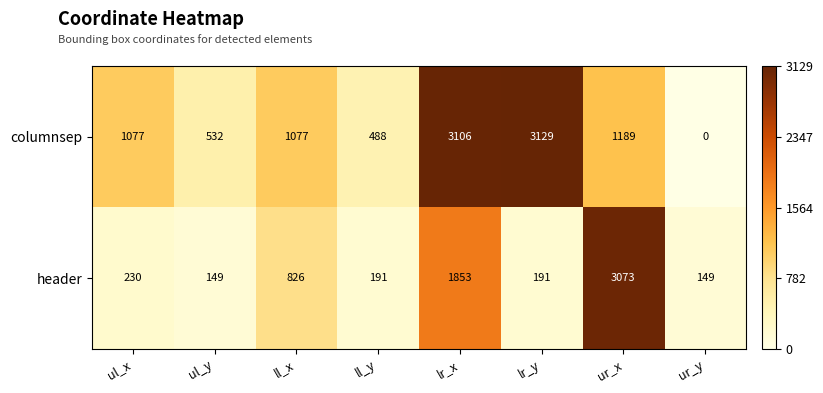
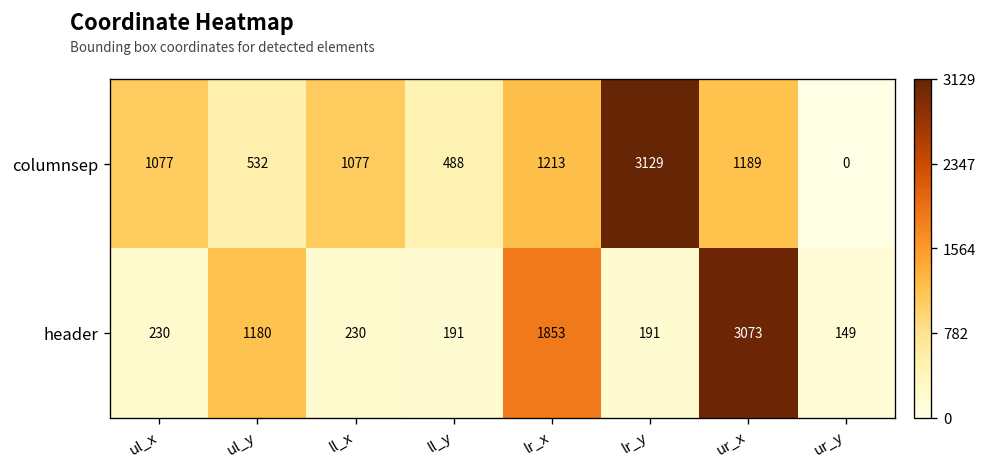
columnsep, lr_x: 3106 -> 1213
header, ul_y: 149 -> 1180
header, ll_x: 826 -> 230
